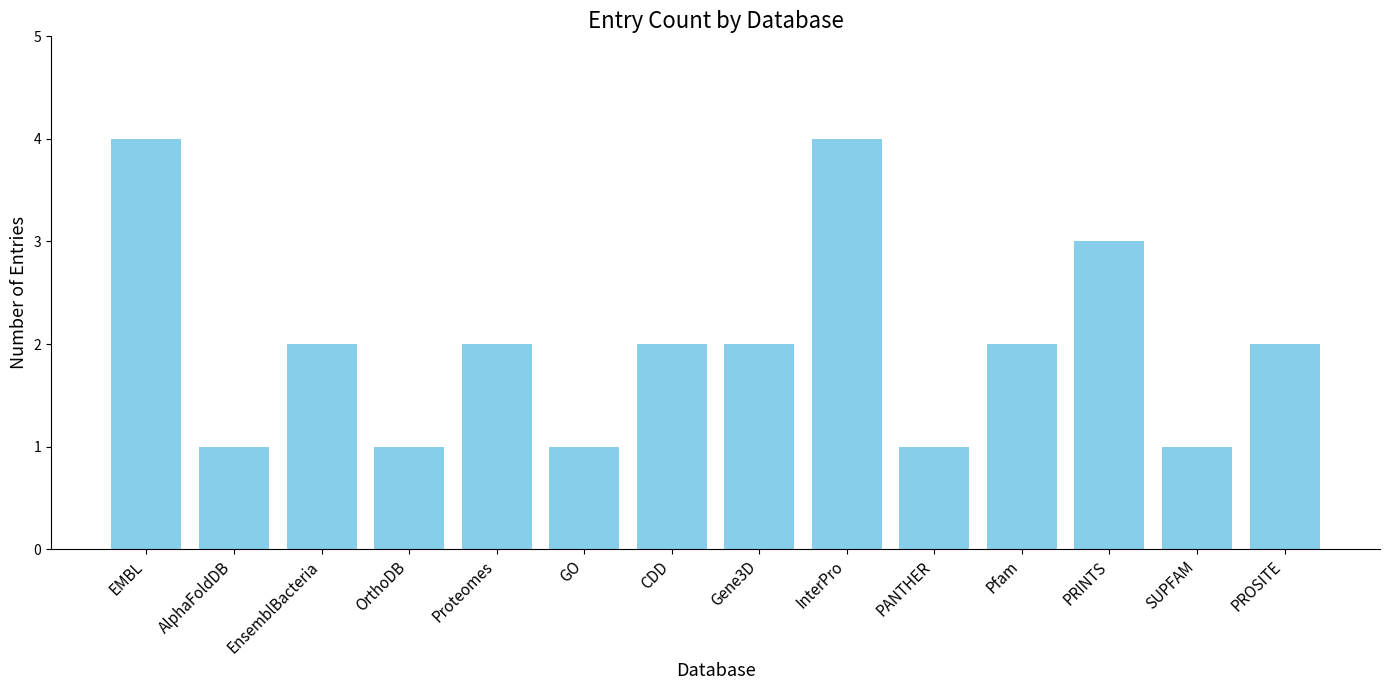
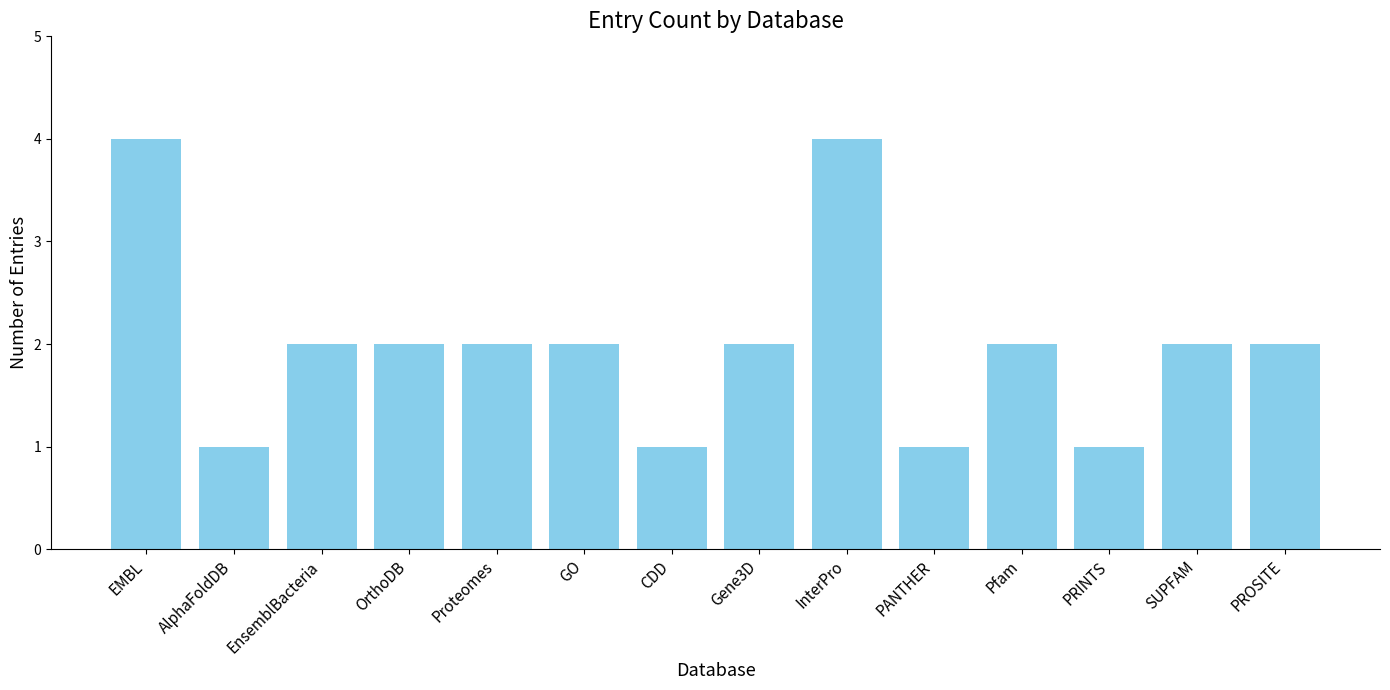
OrthoDB: 1 -> 2
GO: 1 -> 2
CDD: 2 -> 1
PRINTS: 3 -> 1
SUPFAM: 1 -> 2
